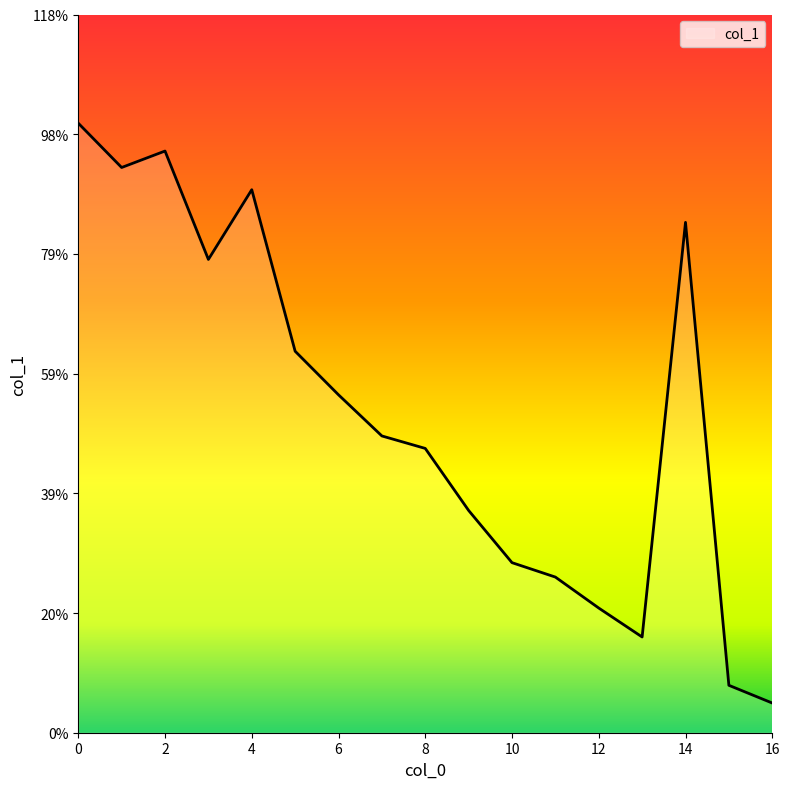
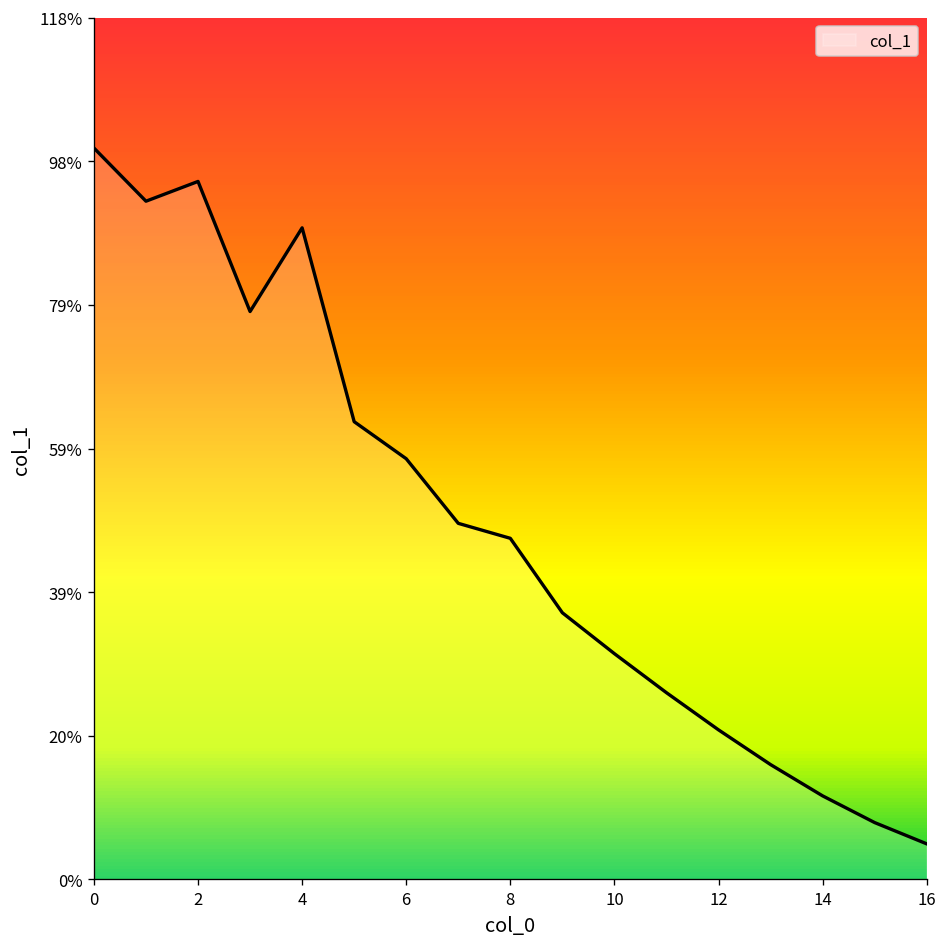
6: 56% -> 58%
10: 28% -> 31%
14: 84% -> 11%
